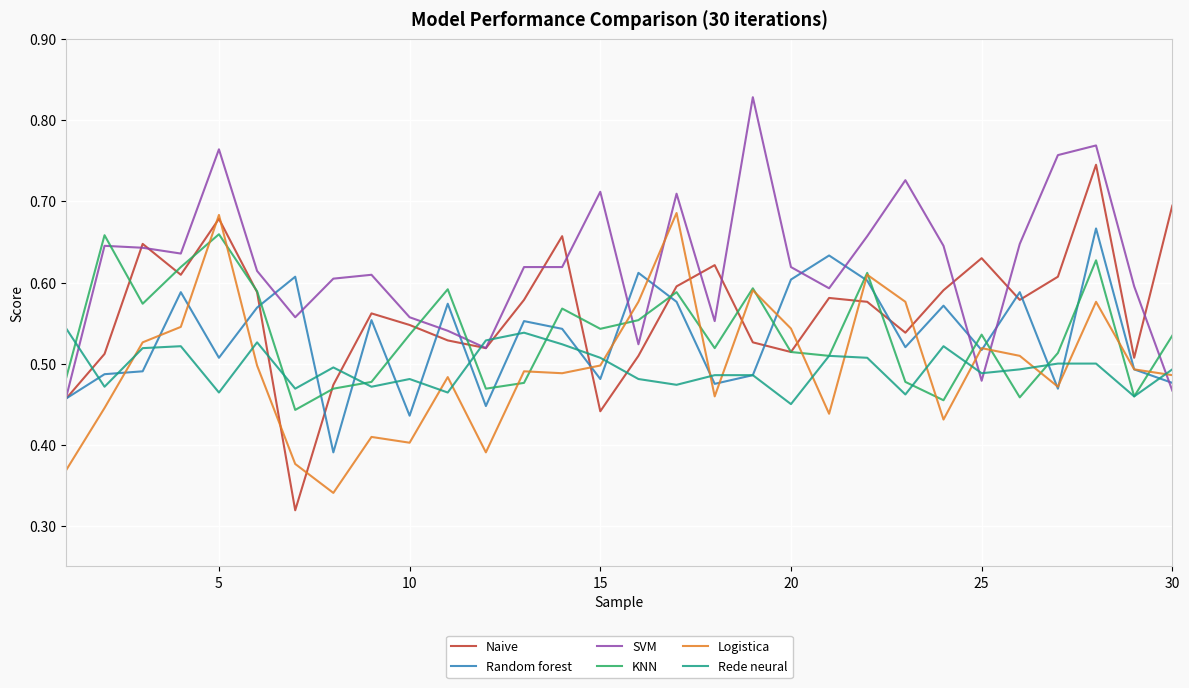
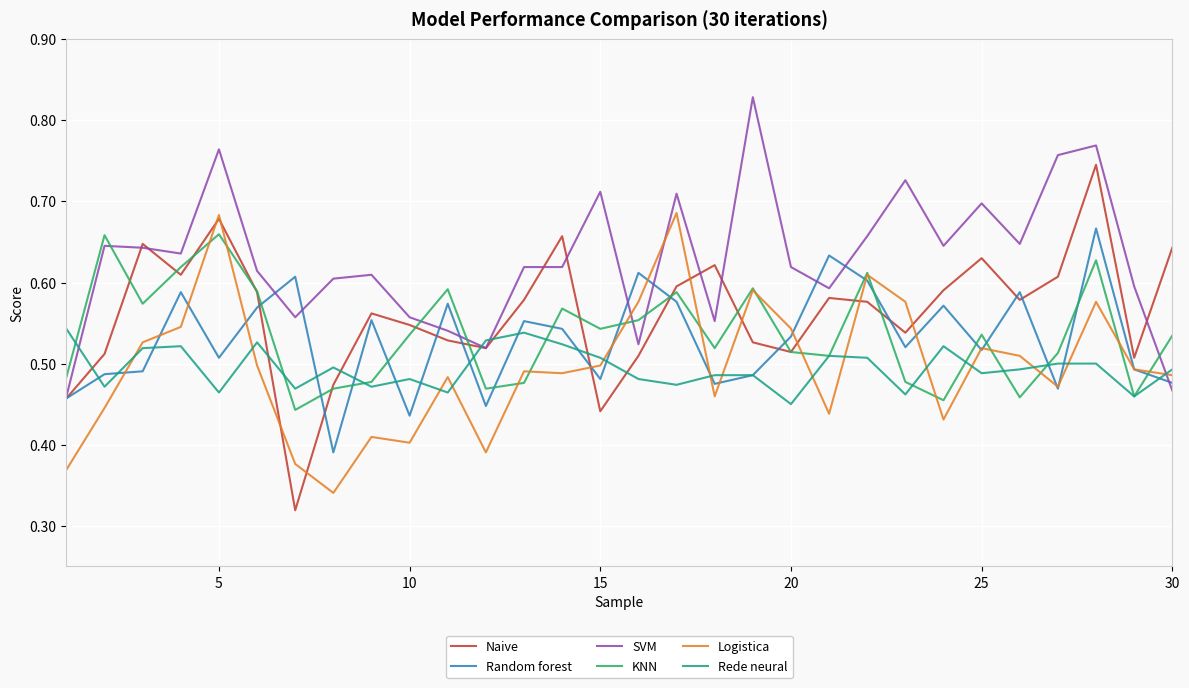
Random forest, 20: 0.60 -> 0.53
SVM, 25: 0.48 -> 0.70
Naive, 30: 0.69 -> 0.64
